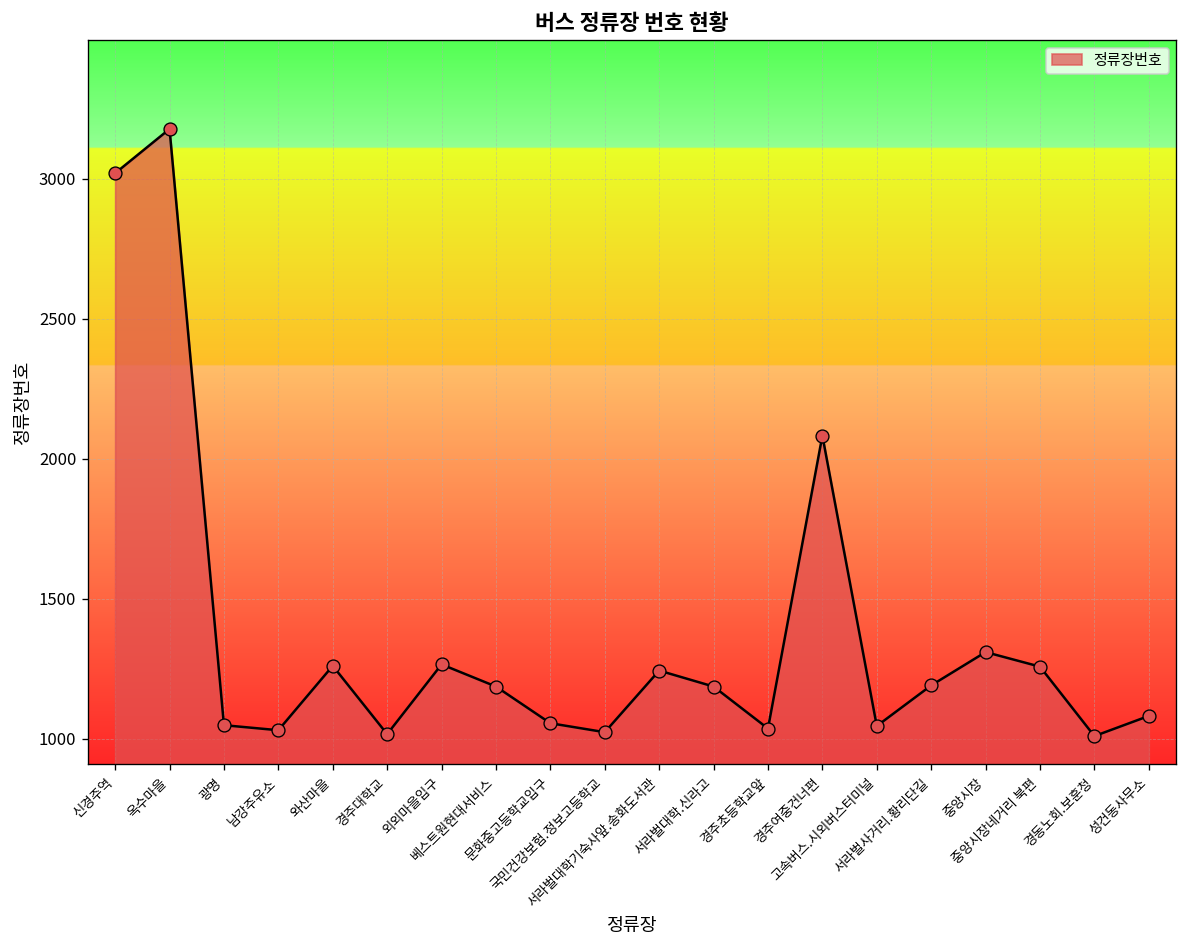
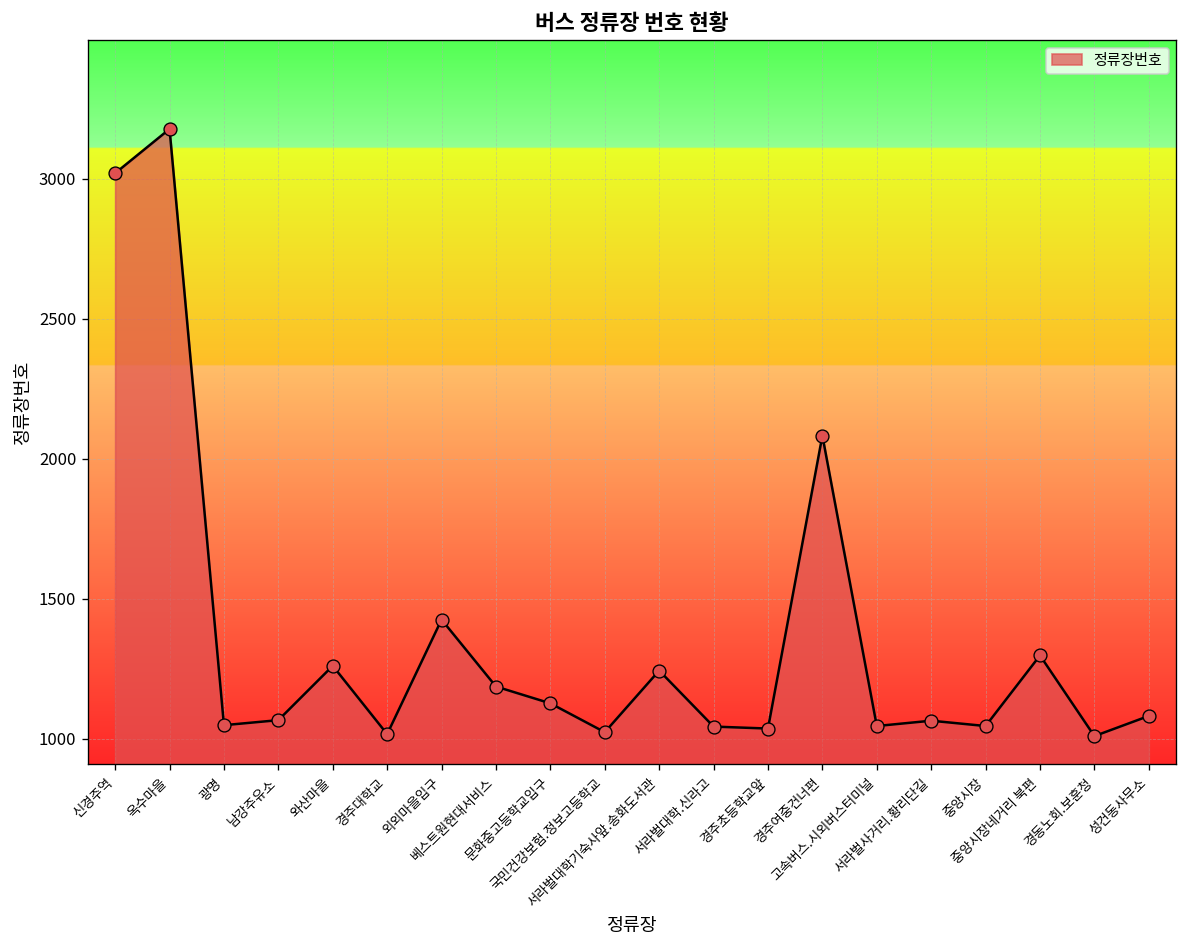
남강주유소: 1030 -> 1070
외외마을입구: 1270 -> 1430
문화중고등학교입구: 1060 -> 1130
서라벌대학.신라고: 1190 -> 1040
서라벌사거리.황리단길: 1190 -> 1060
중앙시장: 1310 -> 1050
중앙시장네거리 북편: 1260 -> 1300
